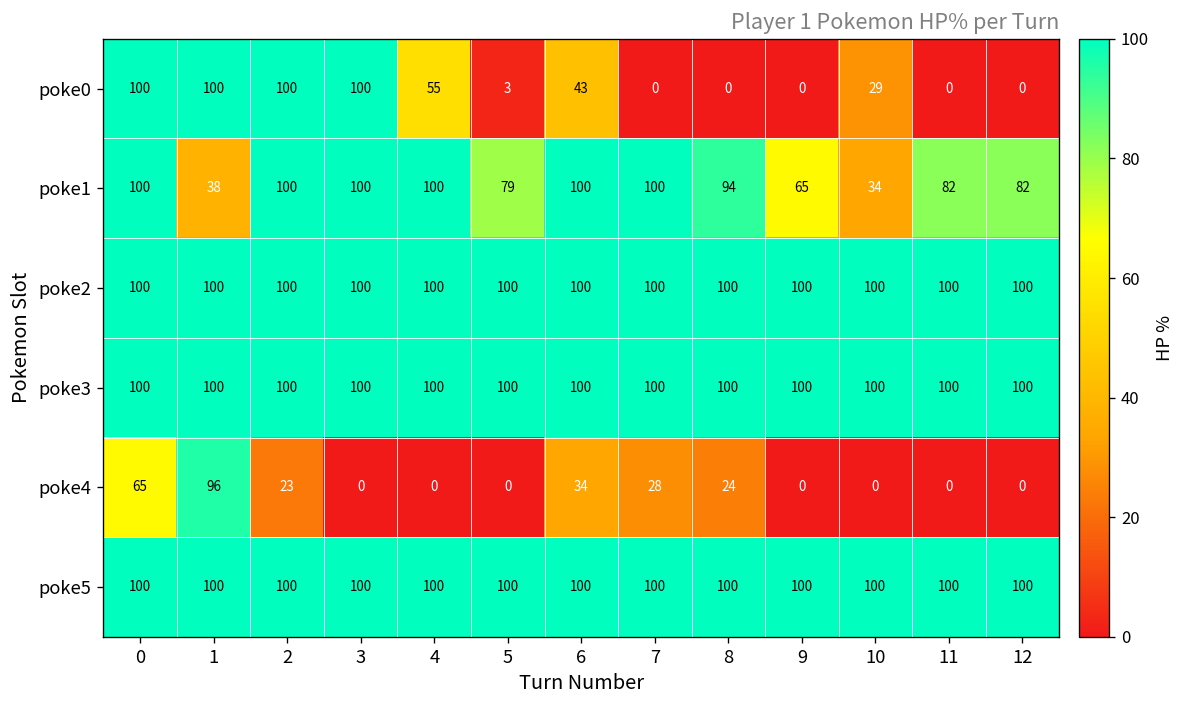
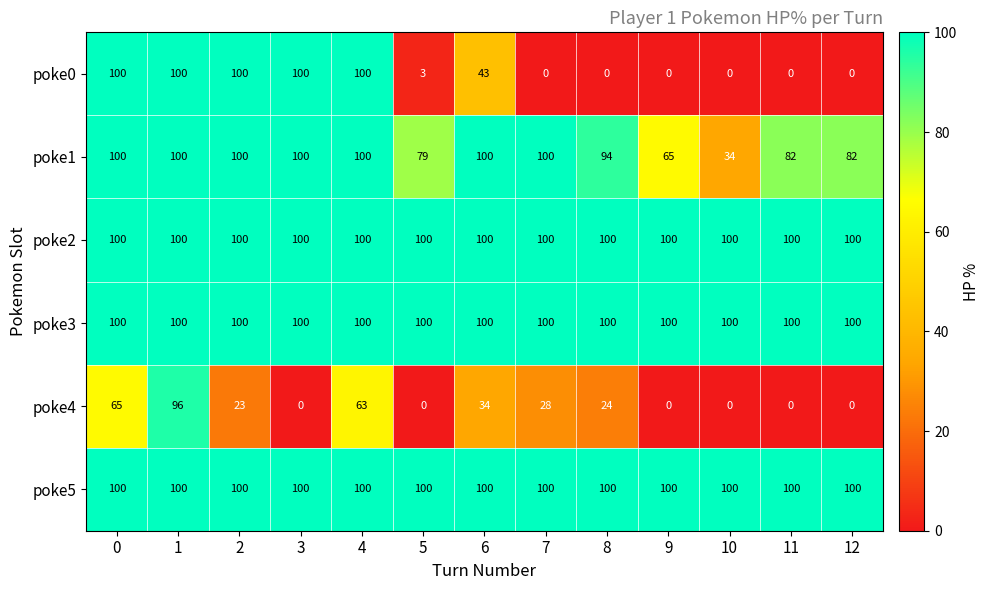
poke0, 4: 55 -> 100
poke0, 10: 29 -> 0
poke1, 1: 38 -> 100
poke4, 4: 0 -> 63
